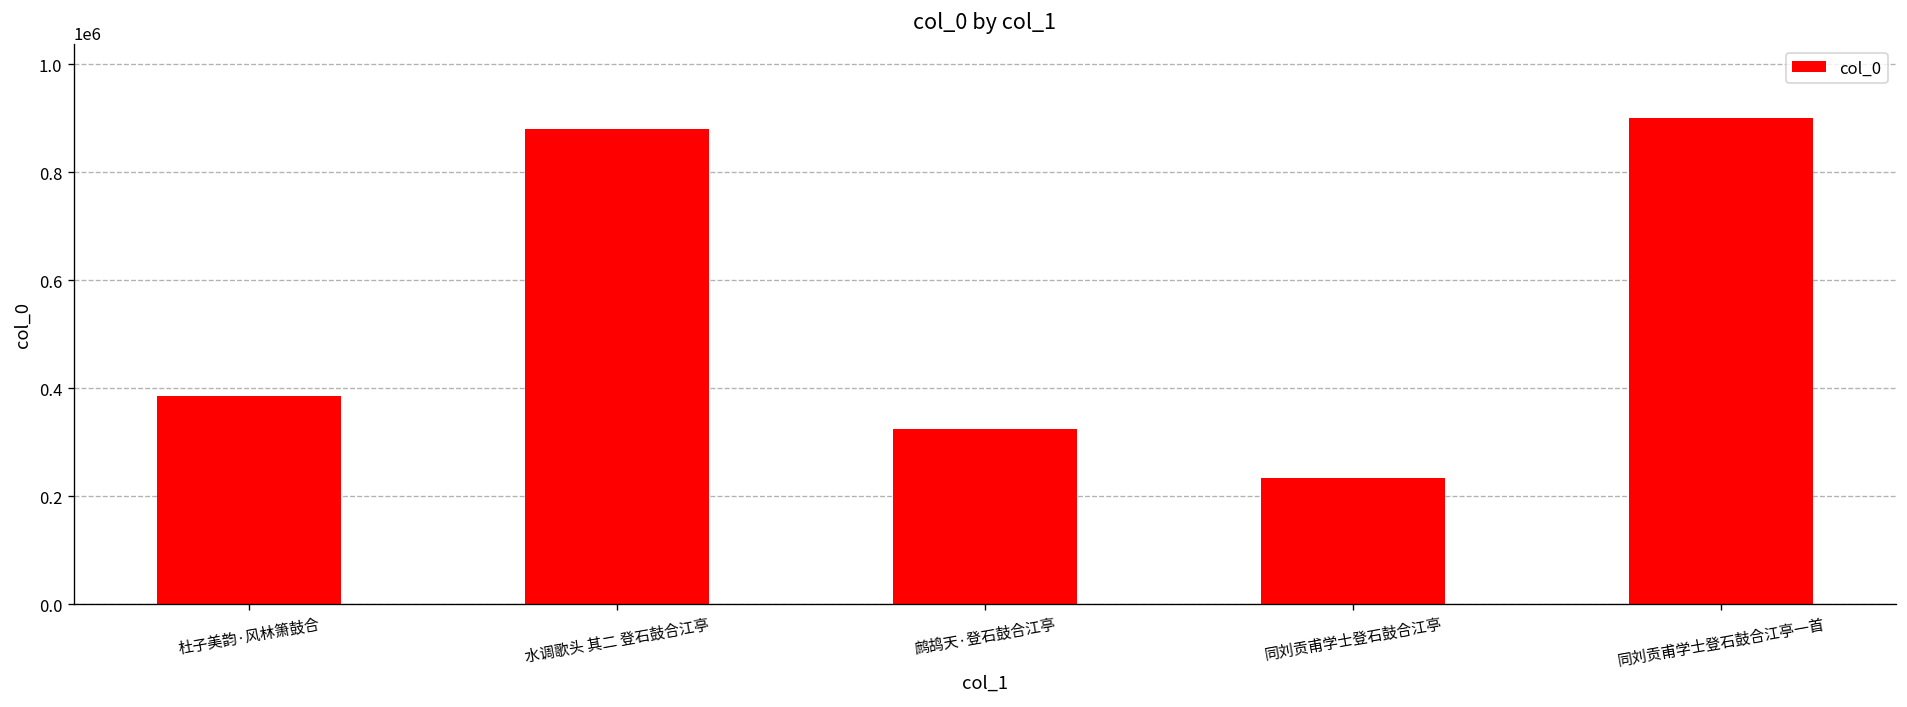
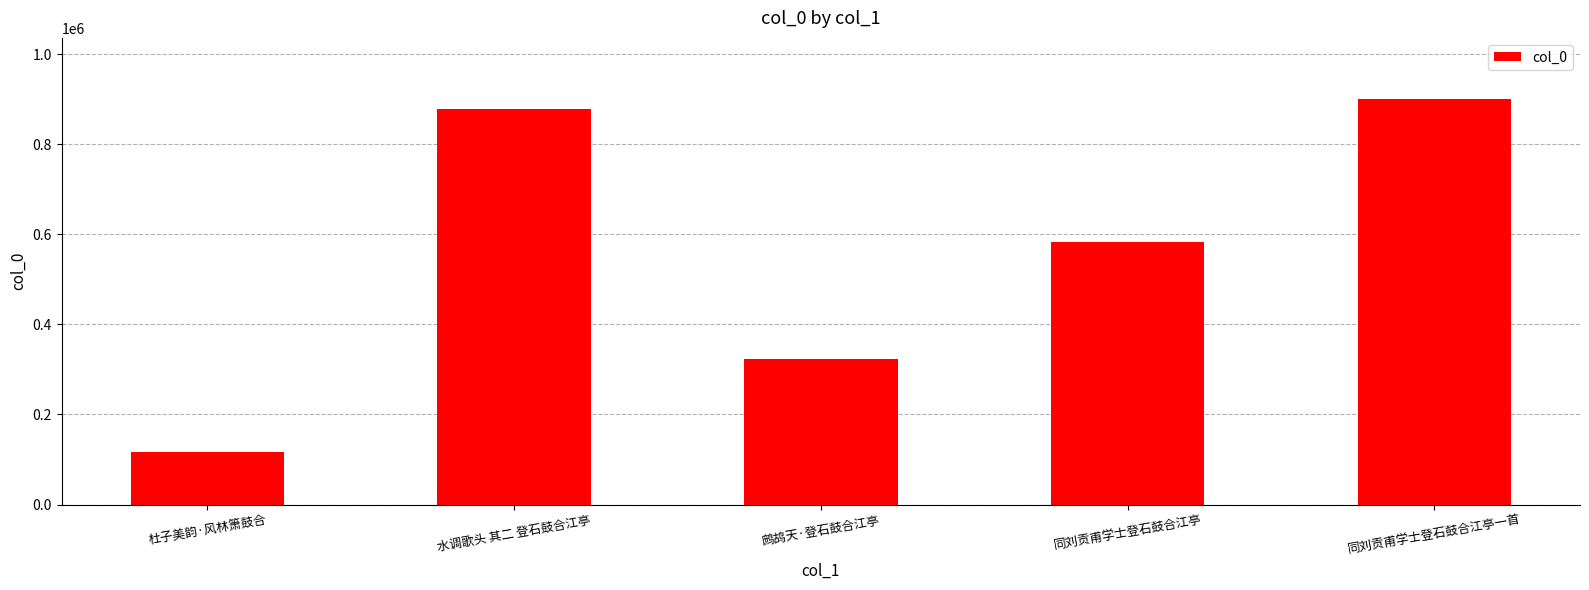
杜子美韵·风林箫鼓合: 390000 -> 120000
同刘贡甫学士登石鼓合江亭: 230000 -> 580000
